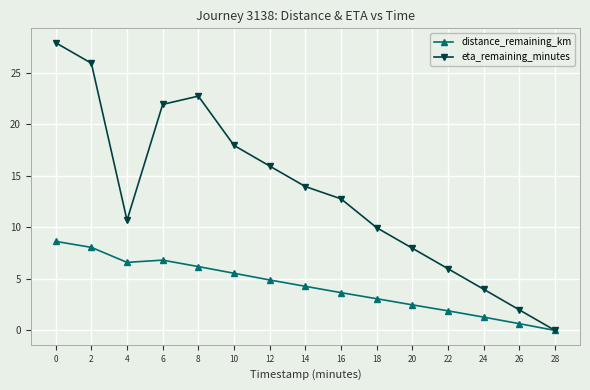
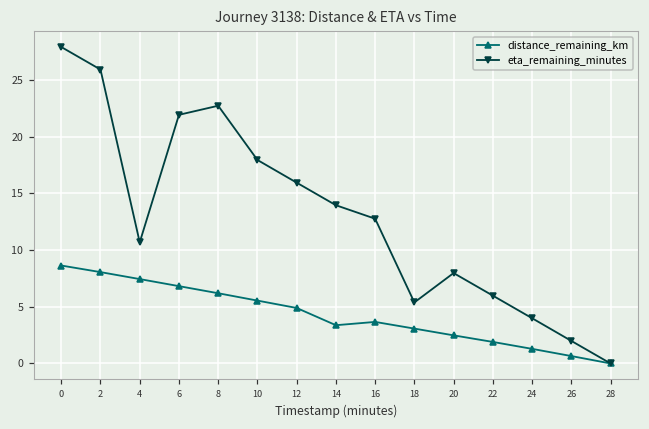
distance_remaining_km, 4: 6.6 -> 7.4
distance_remaining_km, 14: 4.3 -> 3.4
eta_remaining_minutes, 18: 10.0 -> 5.4
